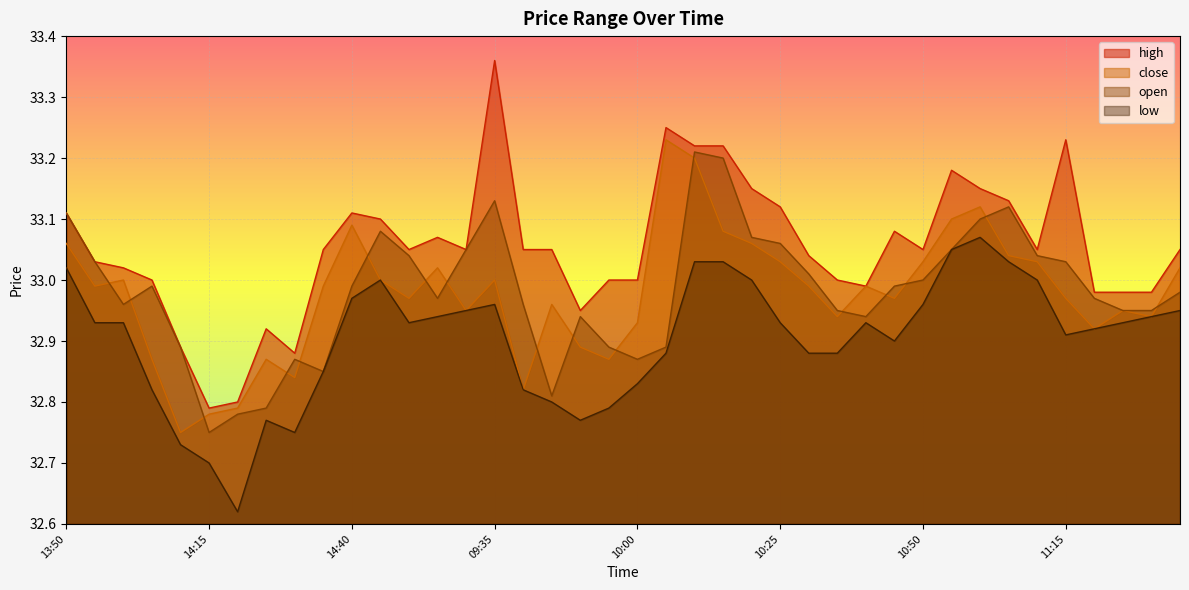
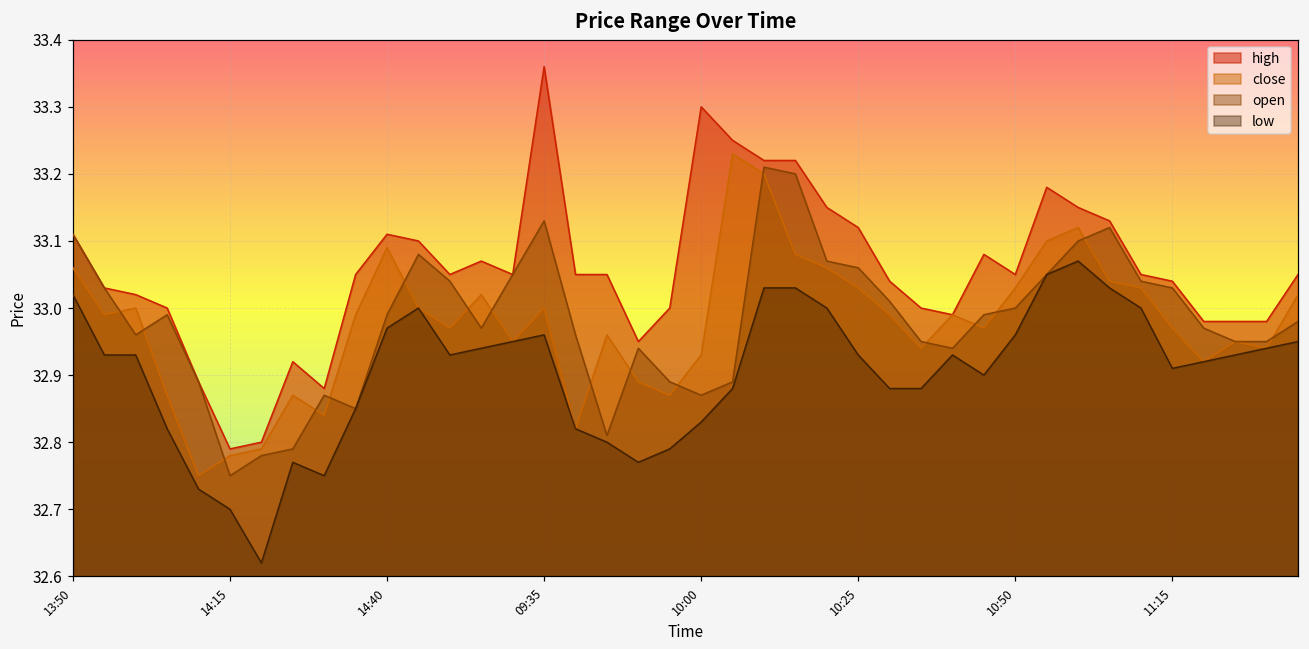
high, 10:00: 33.0 -> 33.3
high, 11:15: 33.23 -> 33.04
